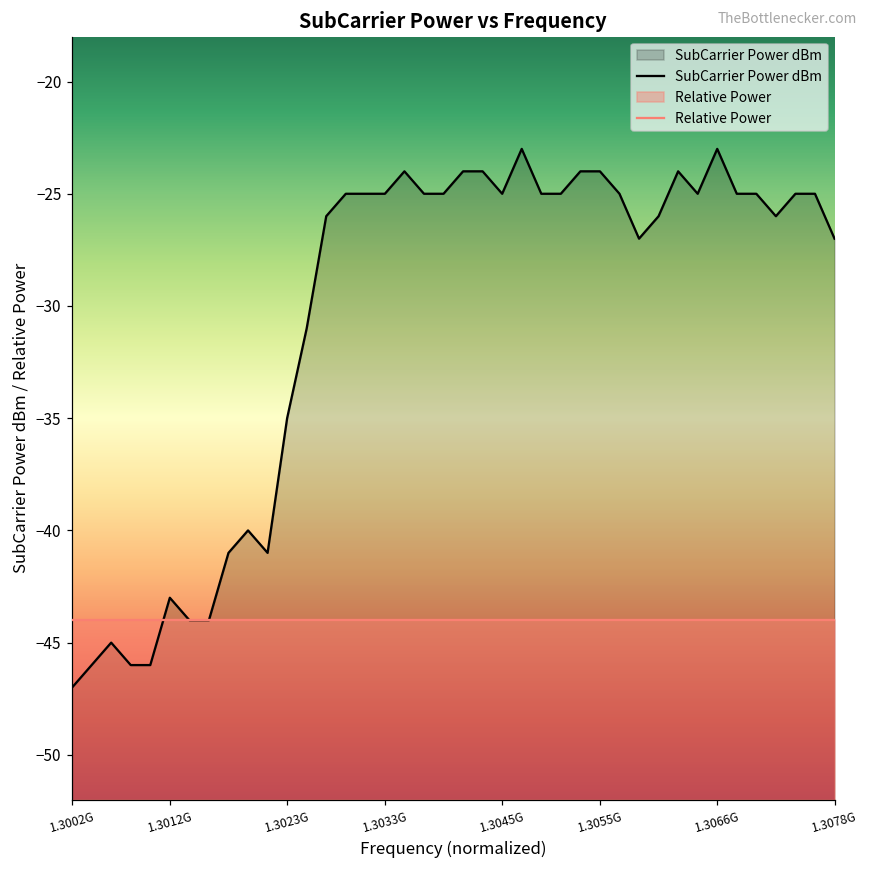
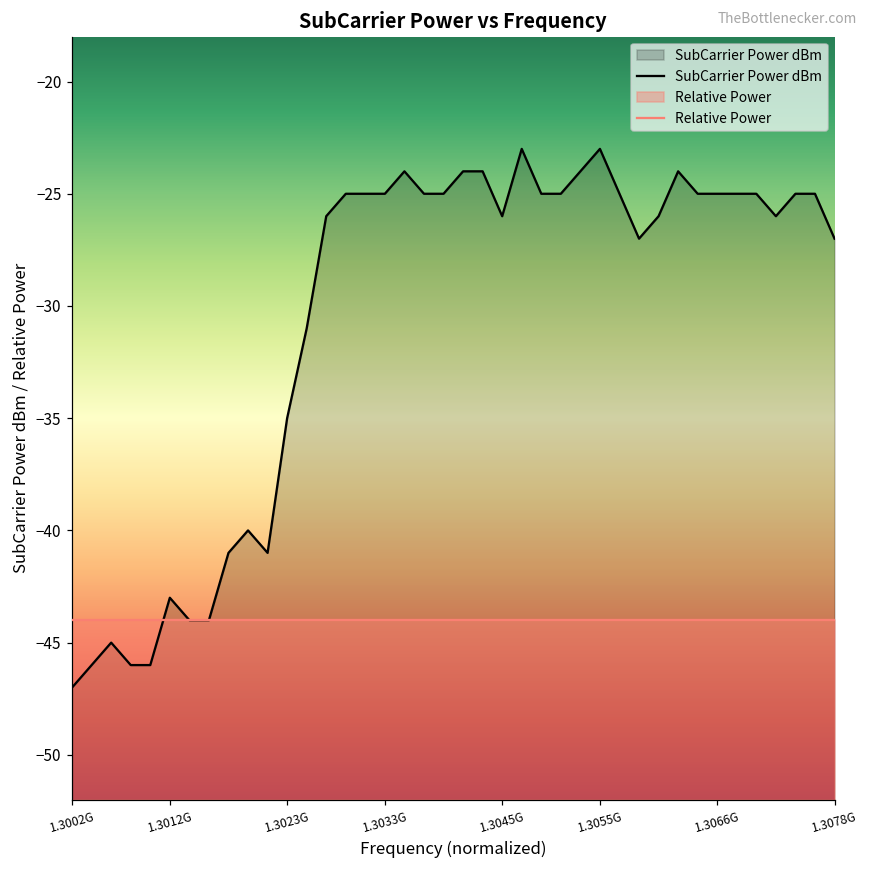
SubCarrier Power dBm, 1.3045G: -25 -> -26
SubCarrier Power dBm, 1.3055G: -24 -> -23
SubCarrier Power dBm, 1.3066G: -23 -> -25
